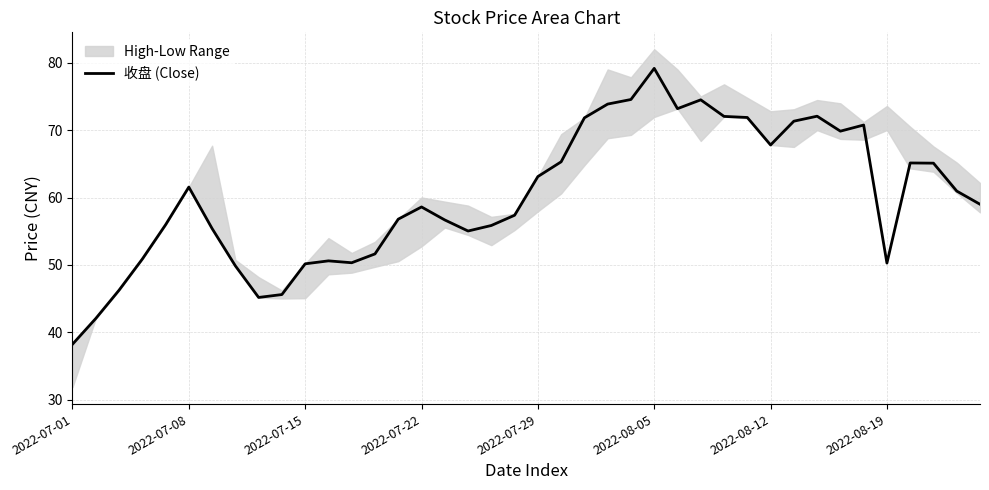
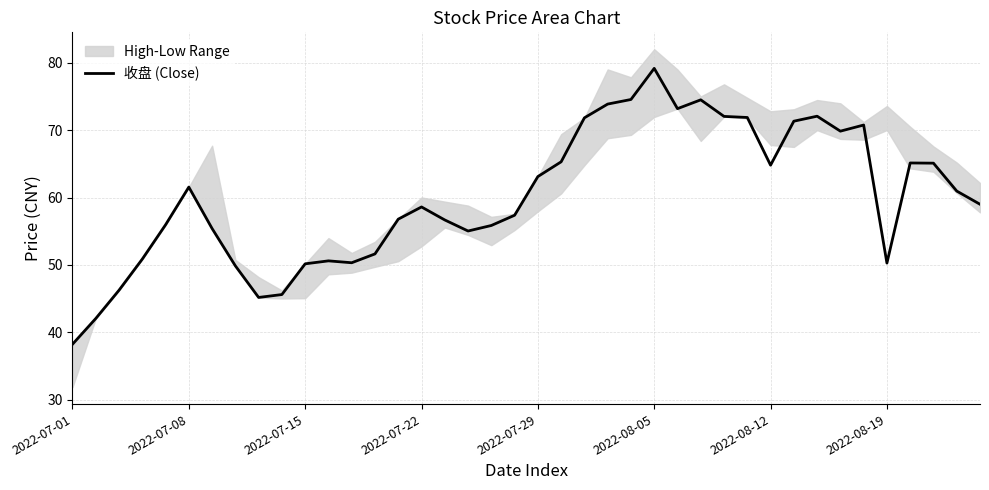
收盘 (Close), 2022-08-12: 68 -> 65
